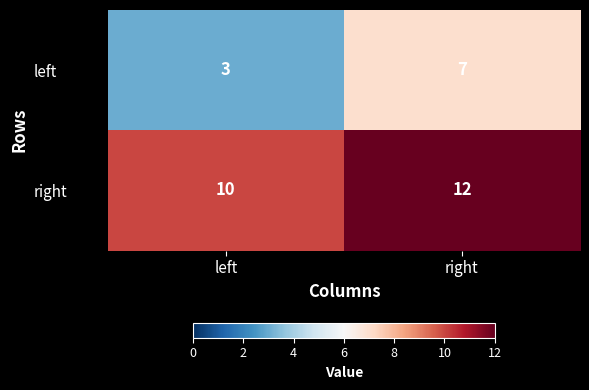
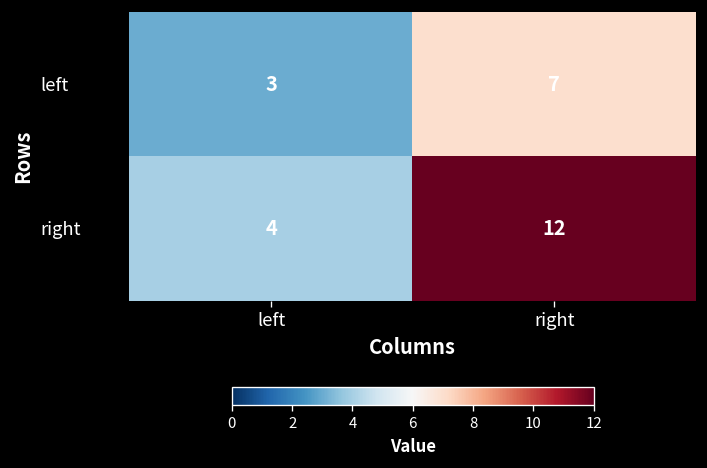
right, left: 10 -> 4
